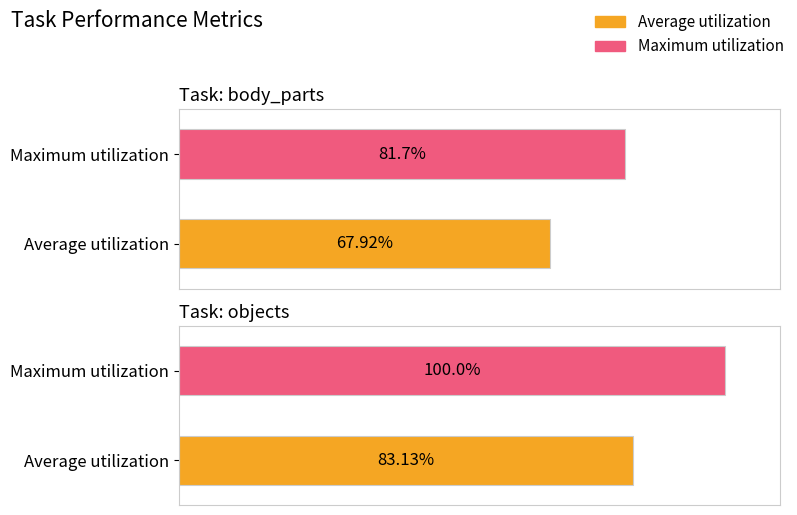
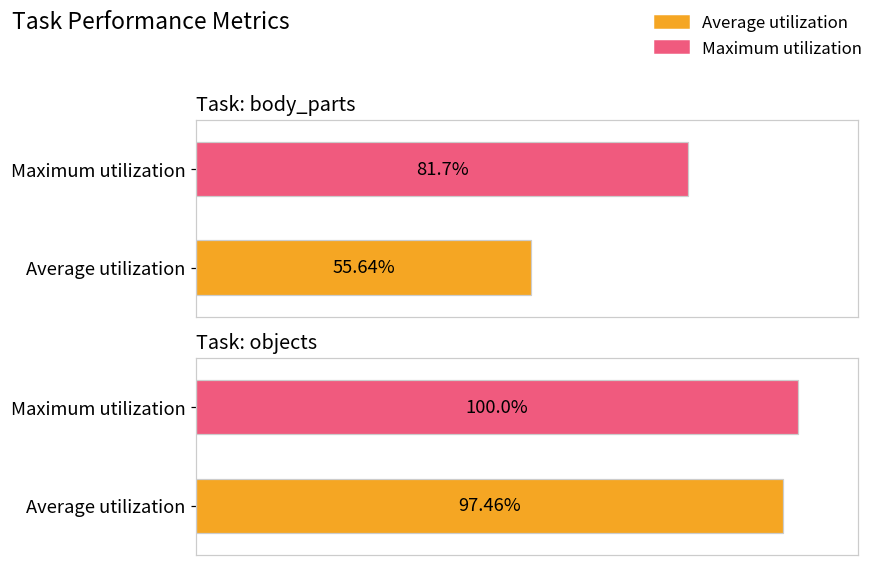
Task: body_parts, Average utilization: 67.92% -> 55.64%
Task: objects, Average utilization: 83.13% -> 97.46%
